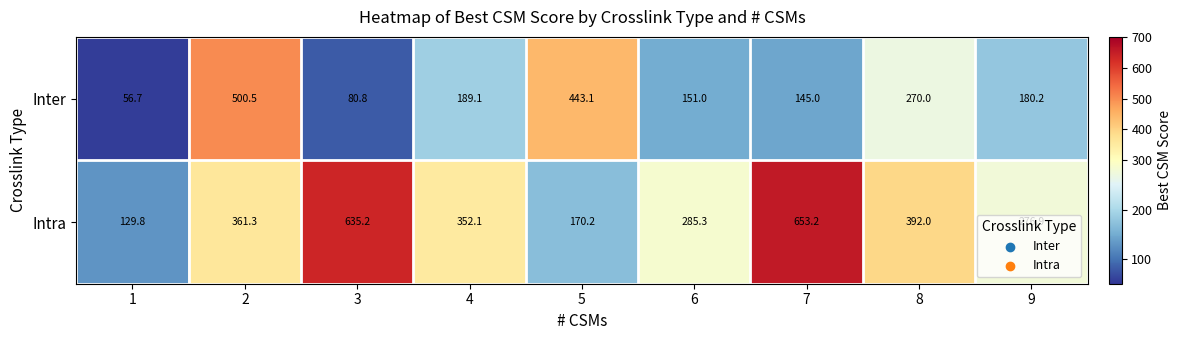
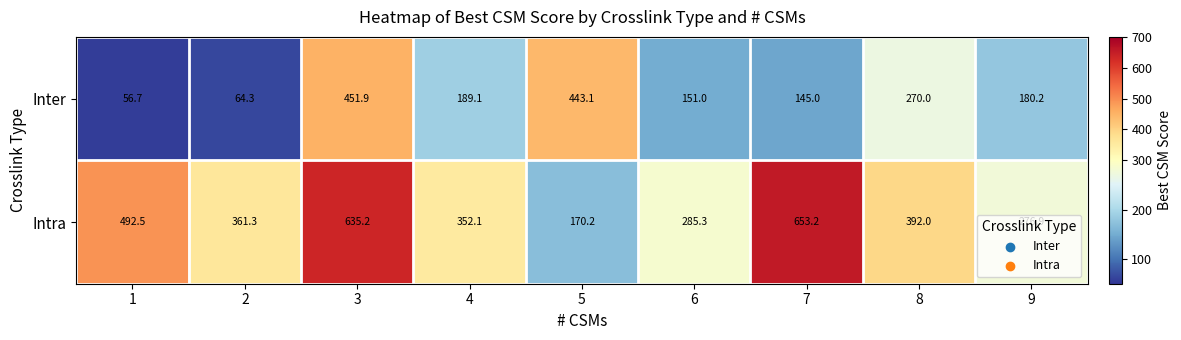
Inter, 2: 500.5 -> 64.3
Inter, 3: 80.8 -> 451.9
Intra, 1: 129.8 -> 492.5
